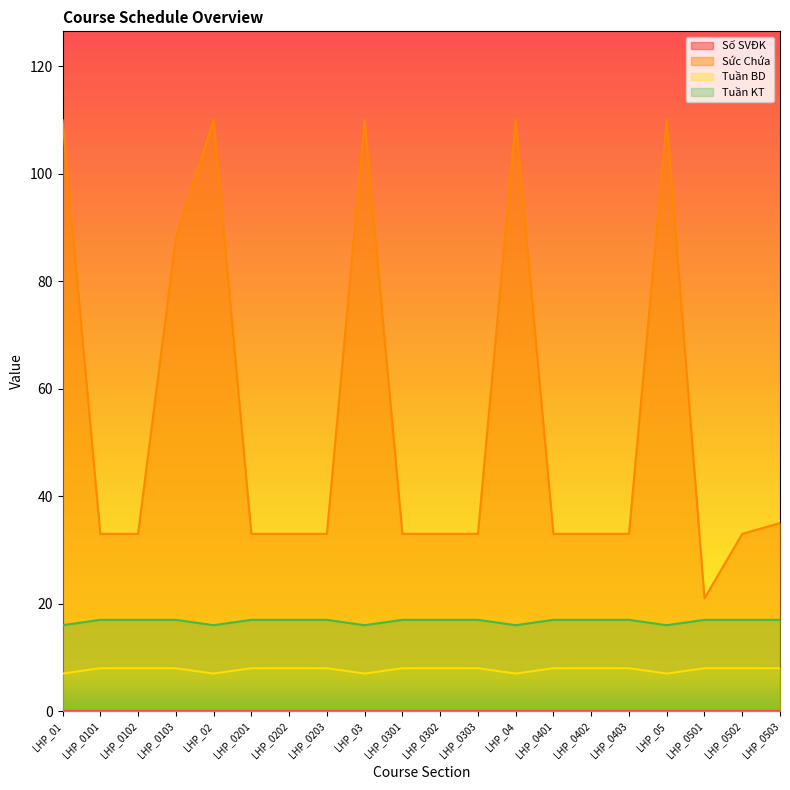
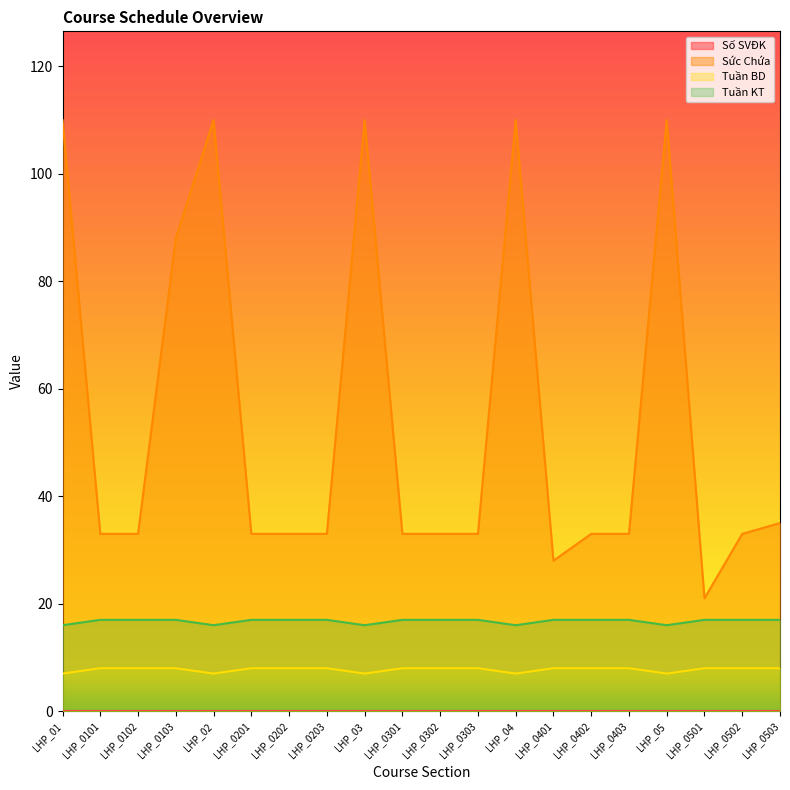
Sức Chứa, LHP_0401: 33 -> 28
